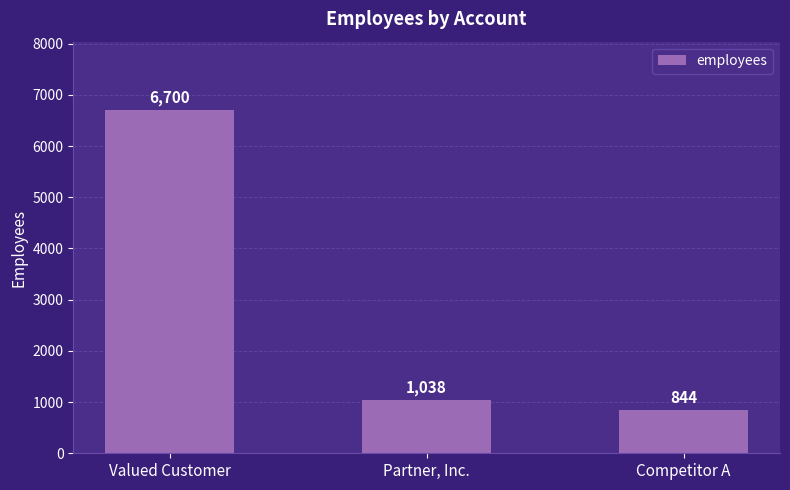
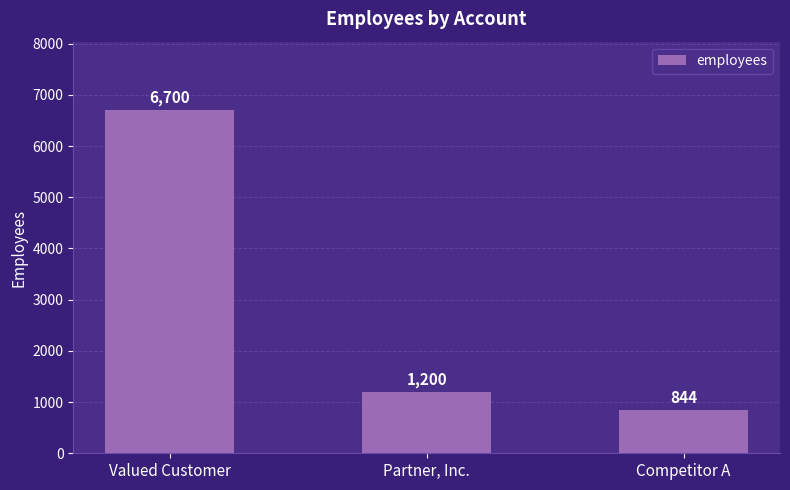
Partner, Inc.: 1,038 -> 1,200
